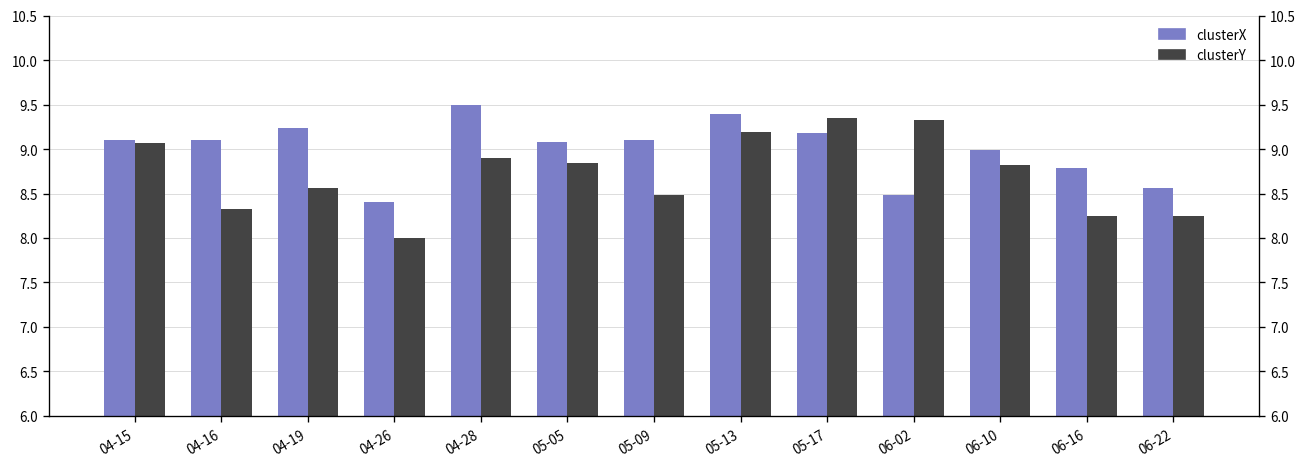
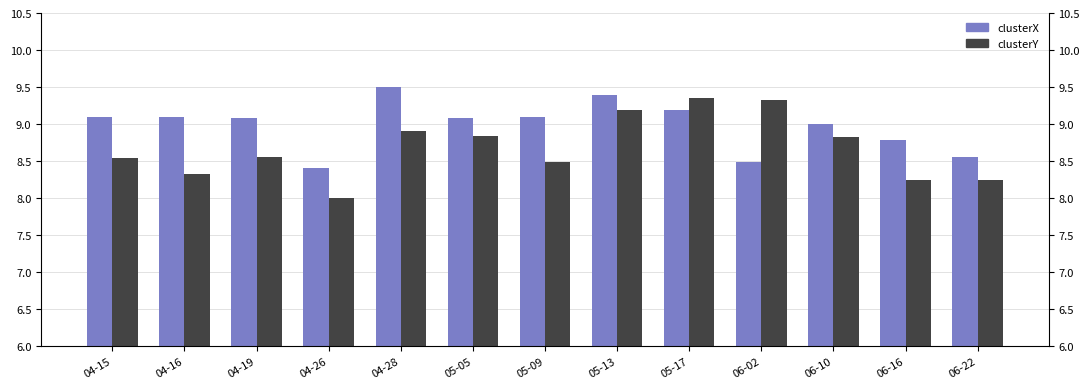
clusterY, 04-15: 9.1 -> 8.5
clusterX, 04-19: 9.2 -> 9.1
